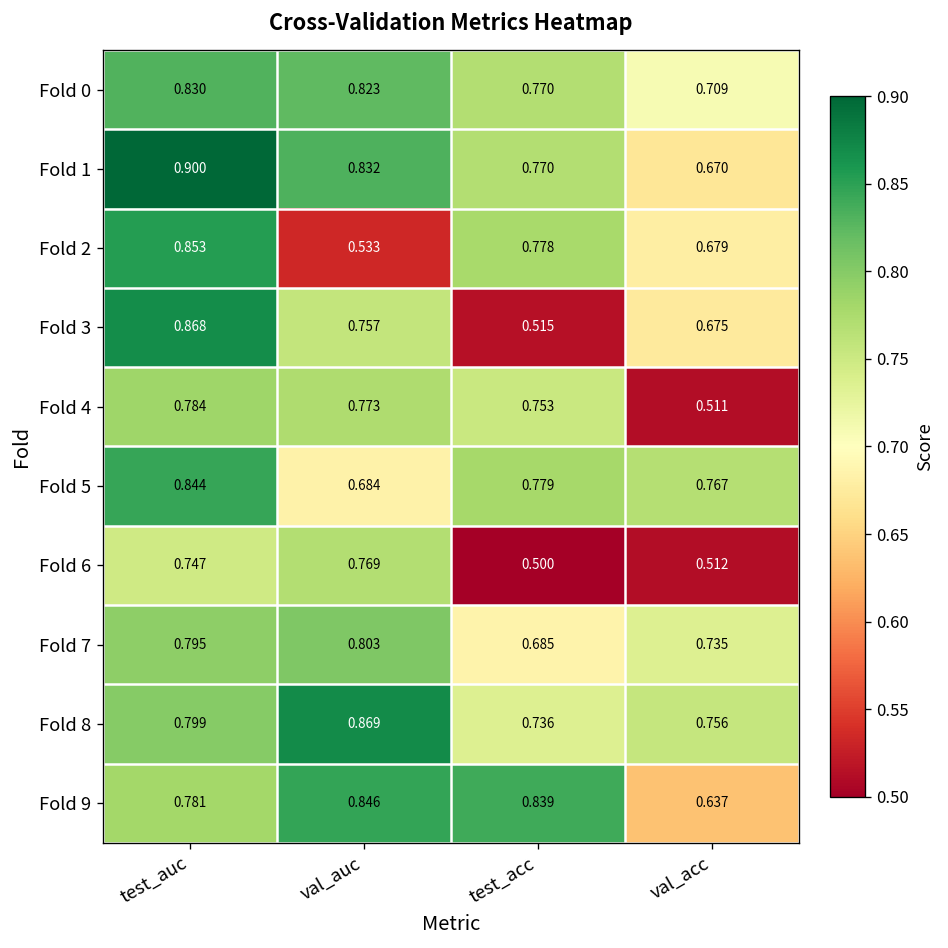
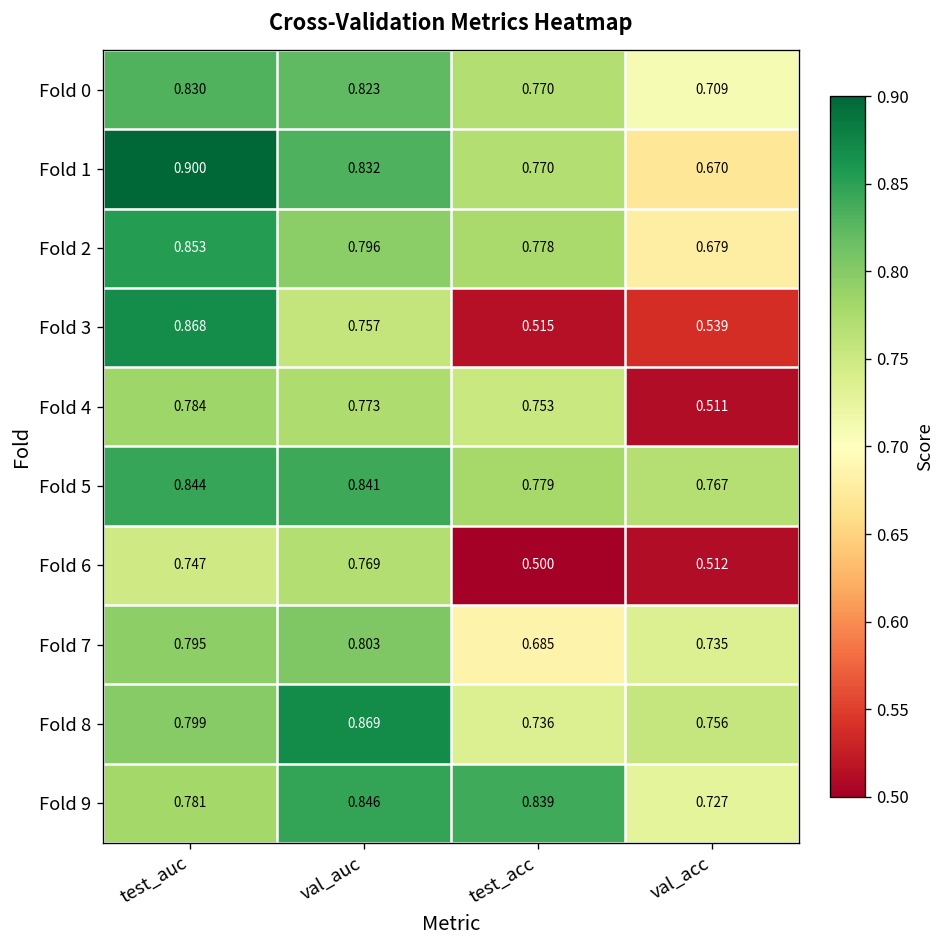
Fold 2, val_auc: 0.533 -> 0.796
Fold 3, val_acc: 0.675 -> 0.539
Fold 5, val_auc: 0.684 -> 0.841
Fold 9, val_acc: 0.637 -> 0.727
